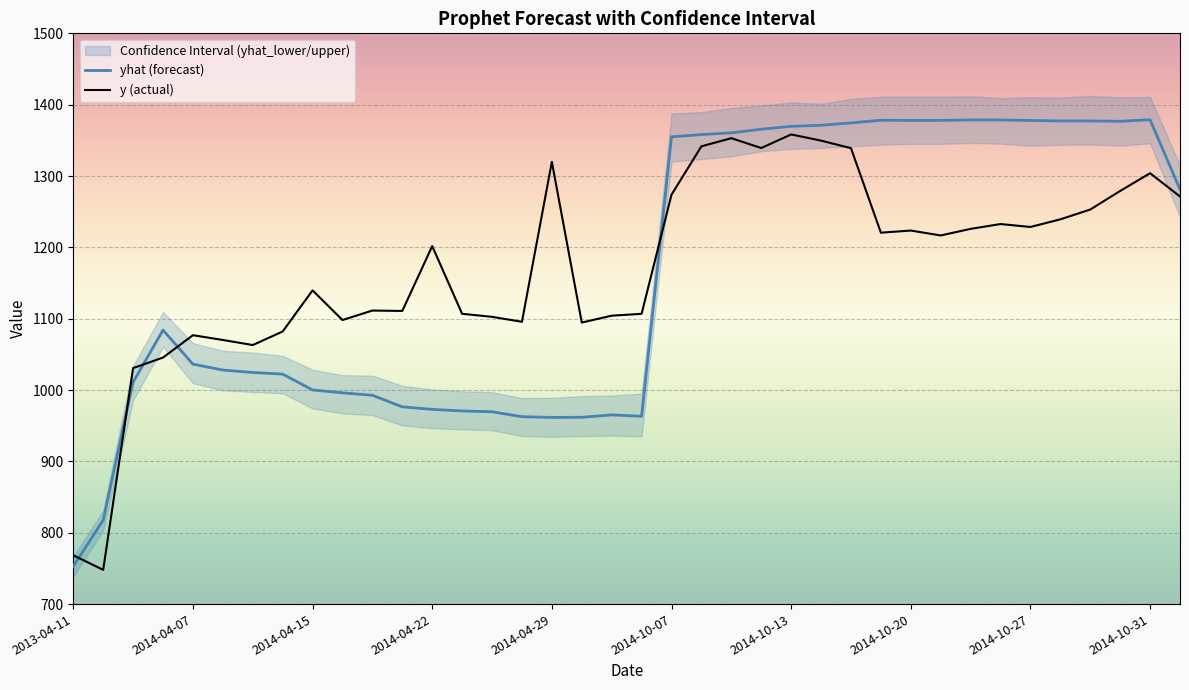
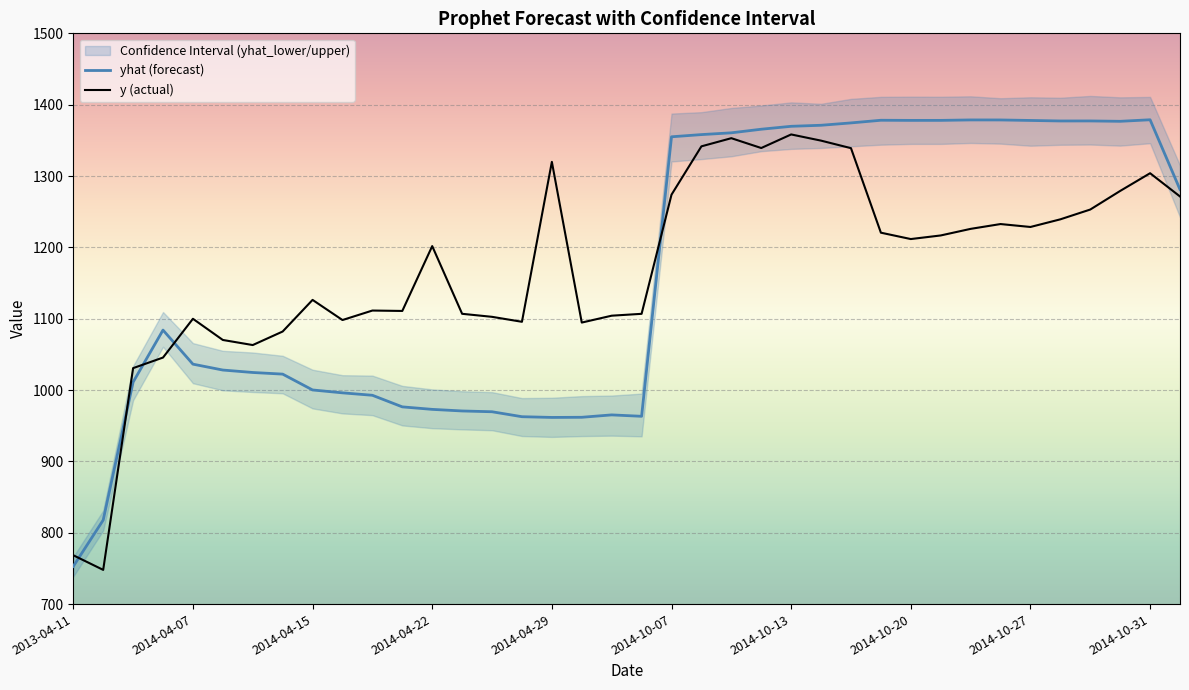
y (actual), 2014-04-07: 1080 -> 1100
y (actual), 2014-04-15: 1140 -> 1130
y (actual), 2014-10-20: 1220 -> 1210
